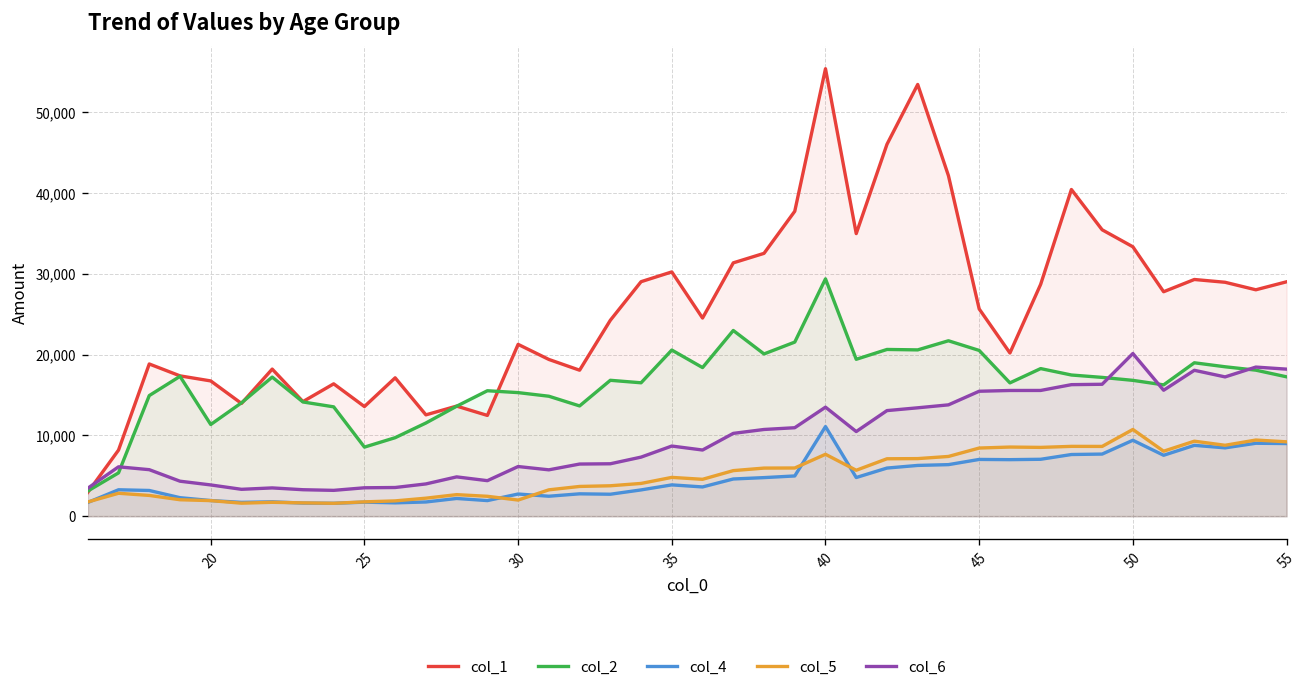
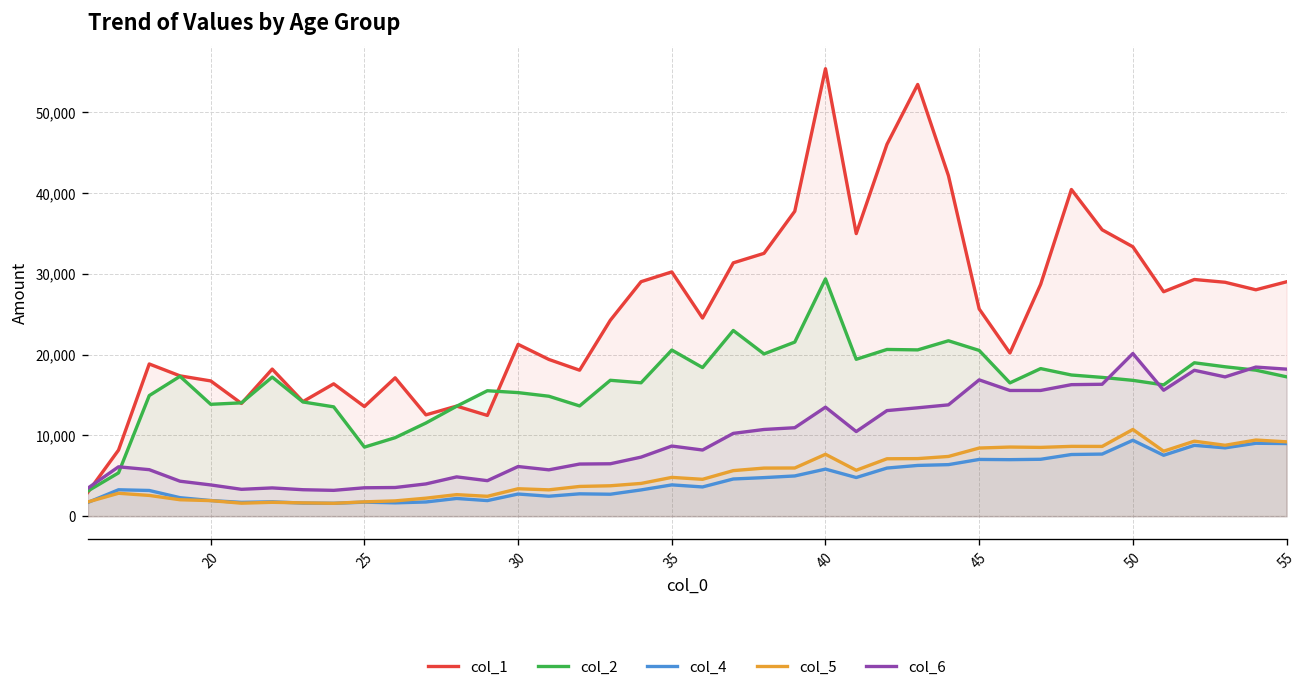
col_2, 20: 11,000 -> 14,000
col_5, 30: 2,000 -> 3,000
col_4, 40: 11,000 -> 6,000
col_6, 45: 15,000 -> 17,000
